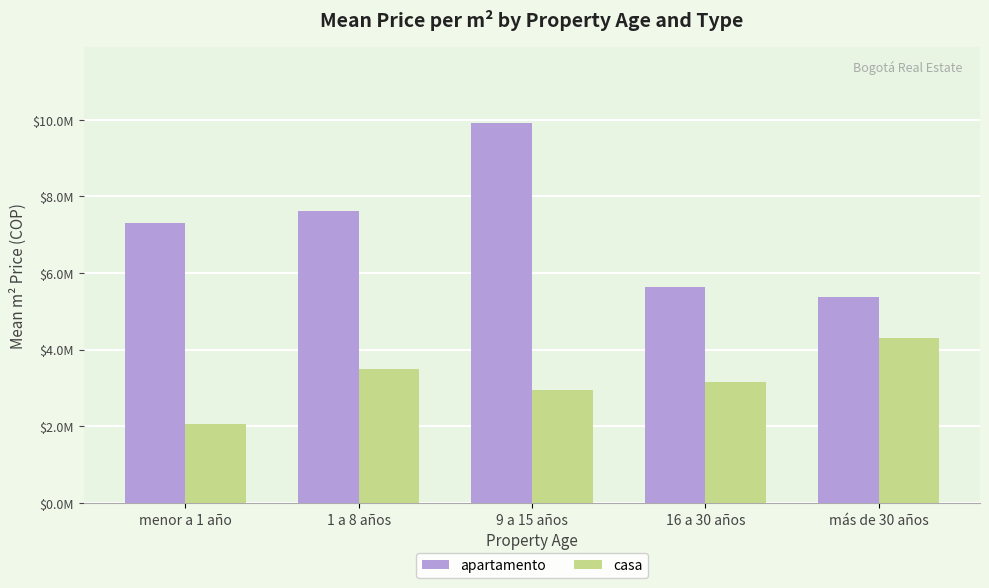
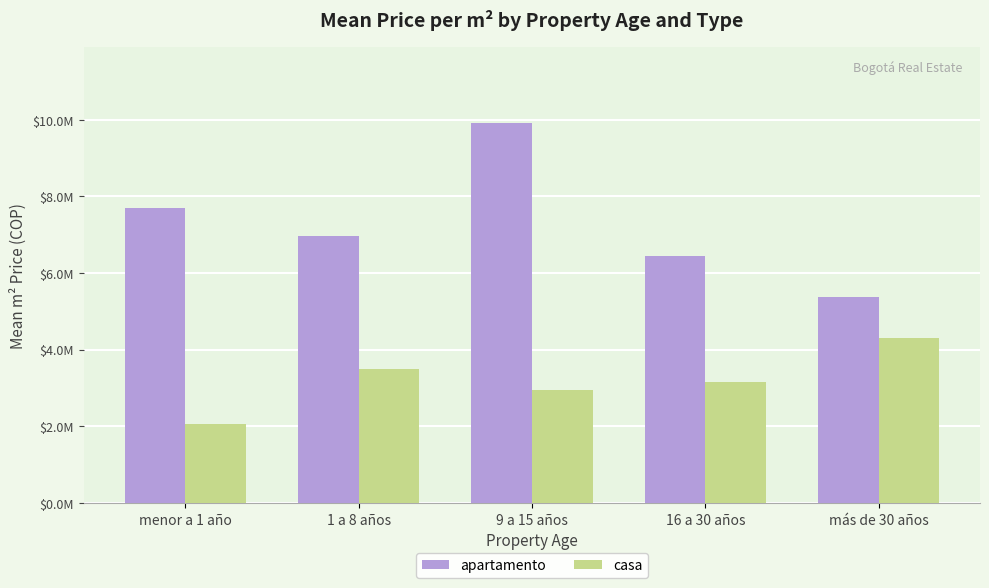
apartamento, menor a 1 año: $7300000 -> $7700000
apartamento, 1 a 8 años: $7600000 -> $7000000
apartamento, 16 a 30 años: $5600000 -> $6400000
